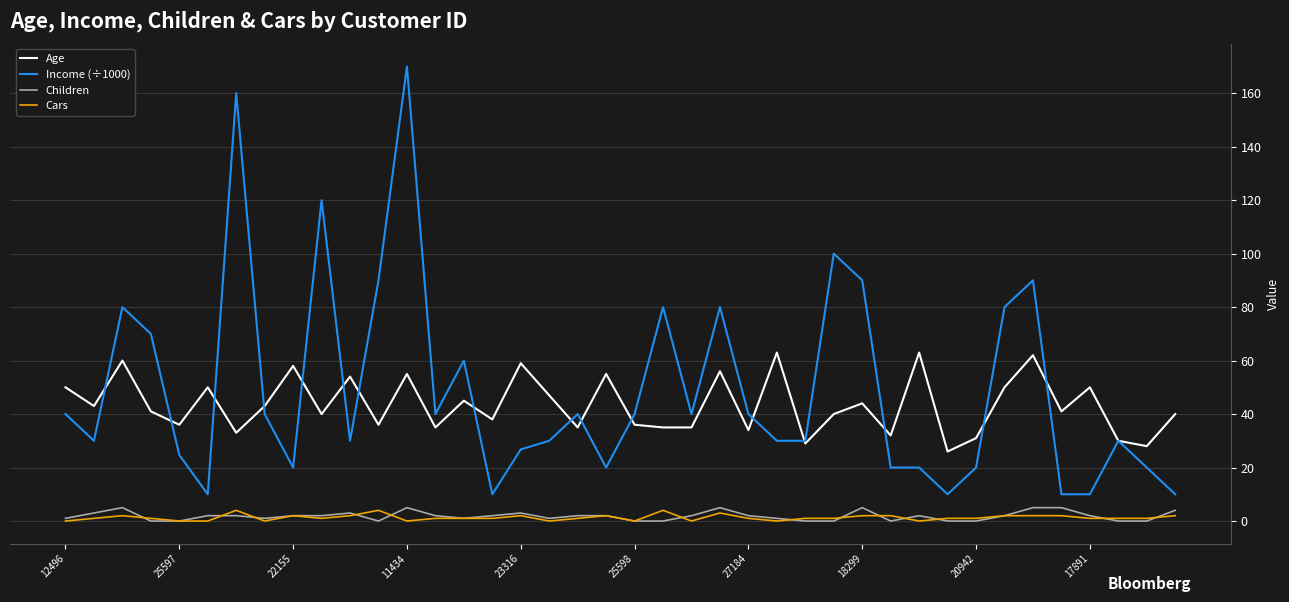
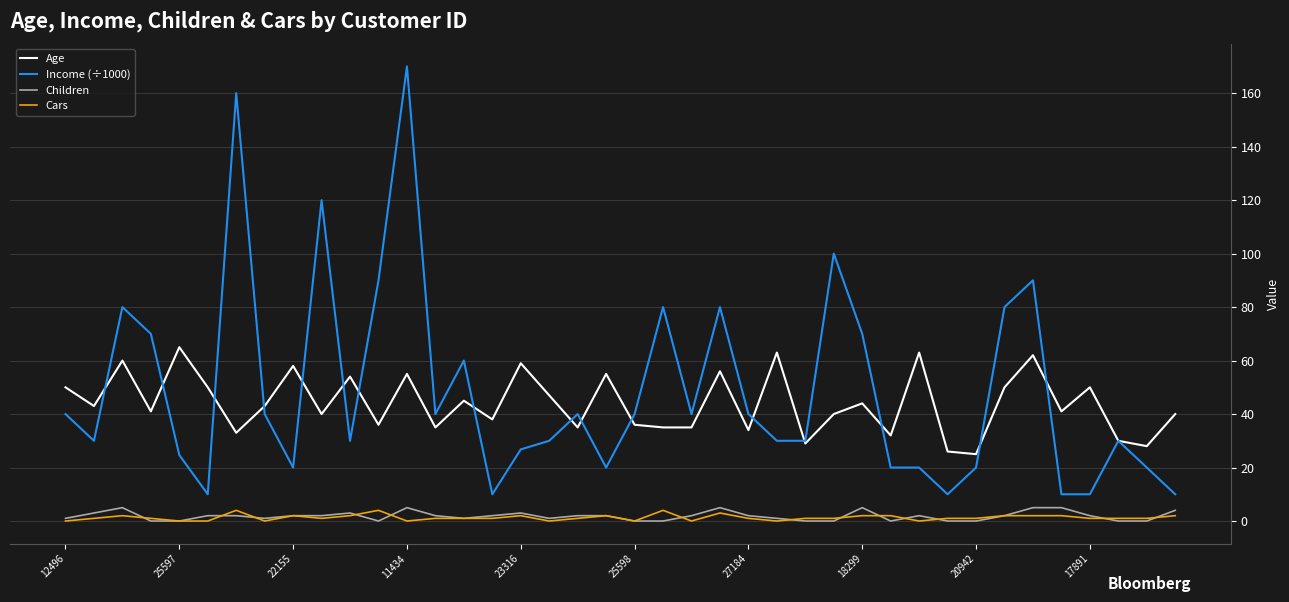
Age, 25597: 36 -> 65
Income (÷1000), 18299: 90 -> 70
Age, 20942: 31 -> 25
